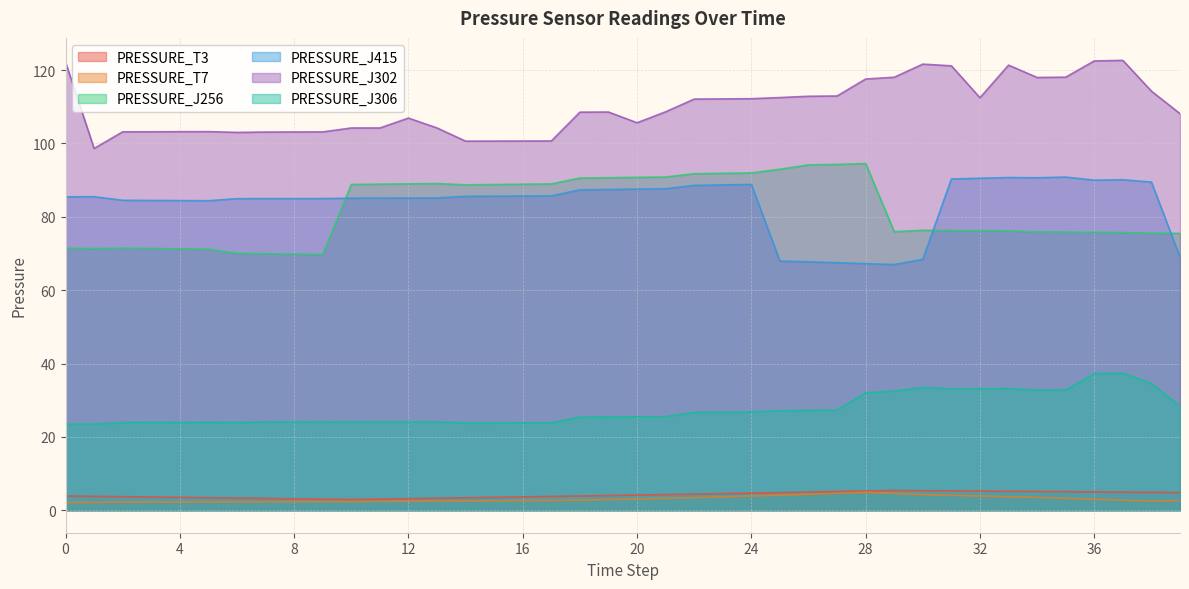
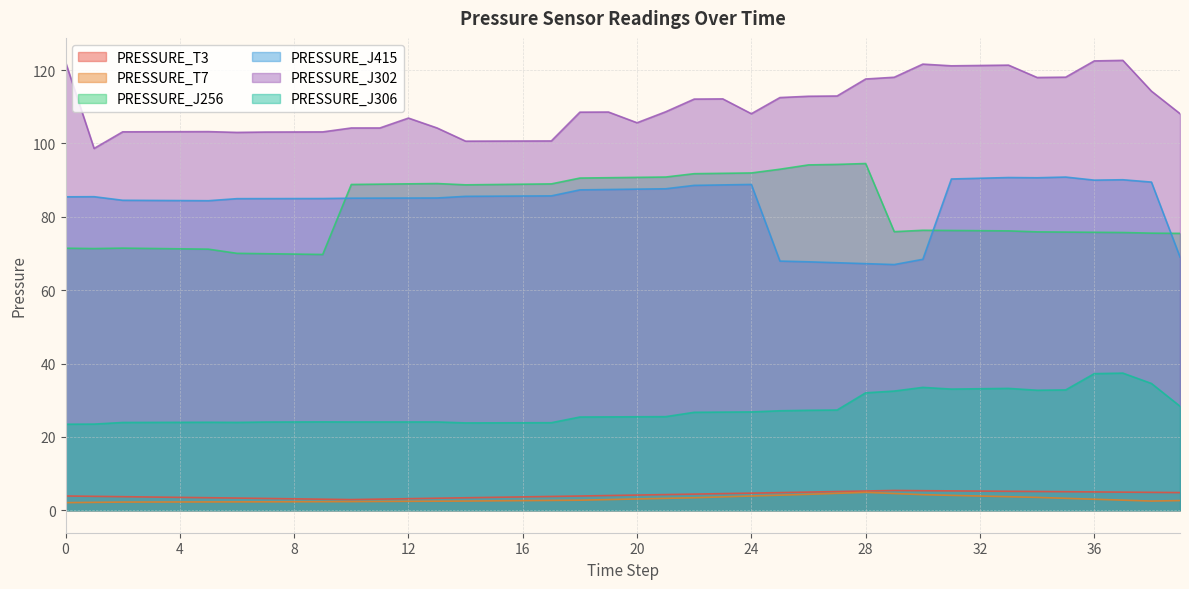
PRESSURE_J302, 24: 112 -> 108
PRESSURE_J302, 32: 112 -> 121
